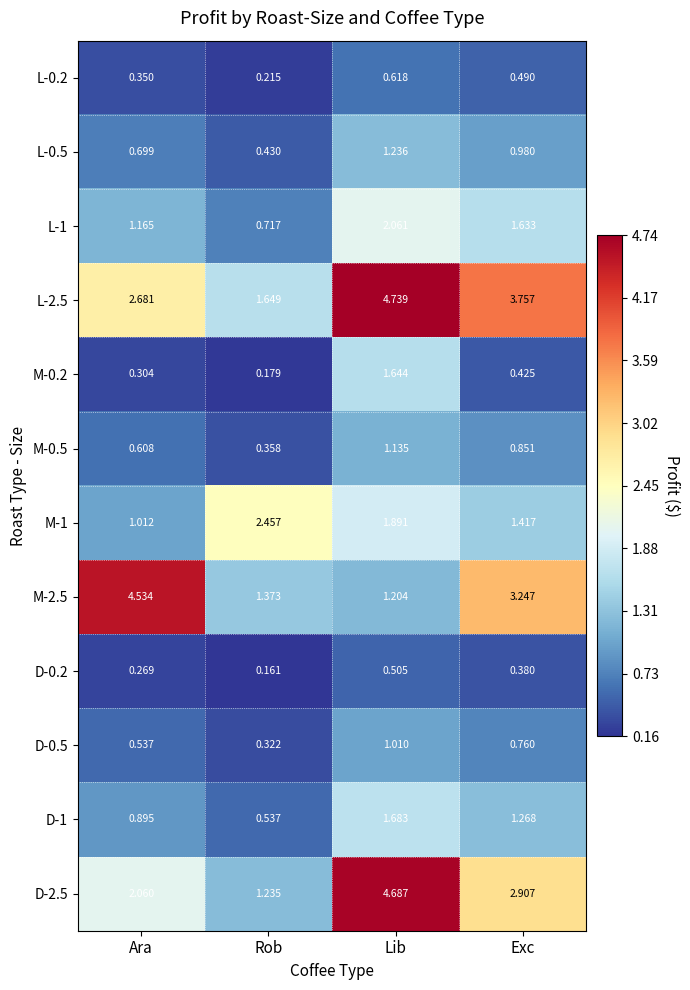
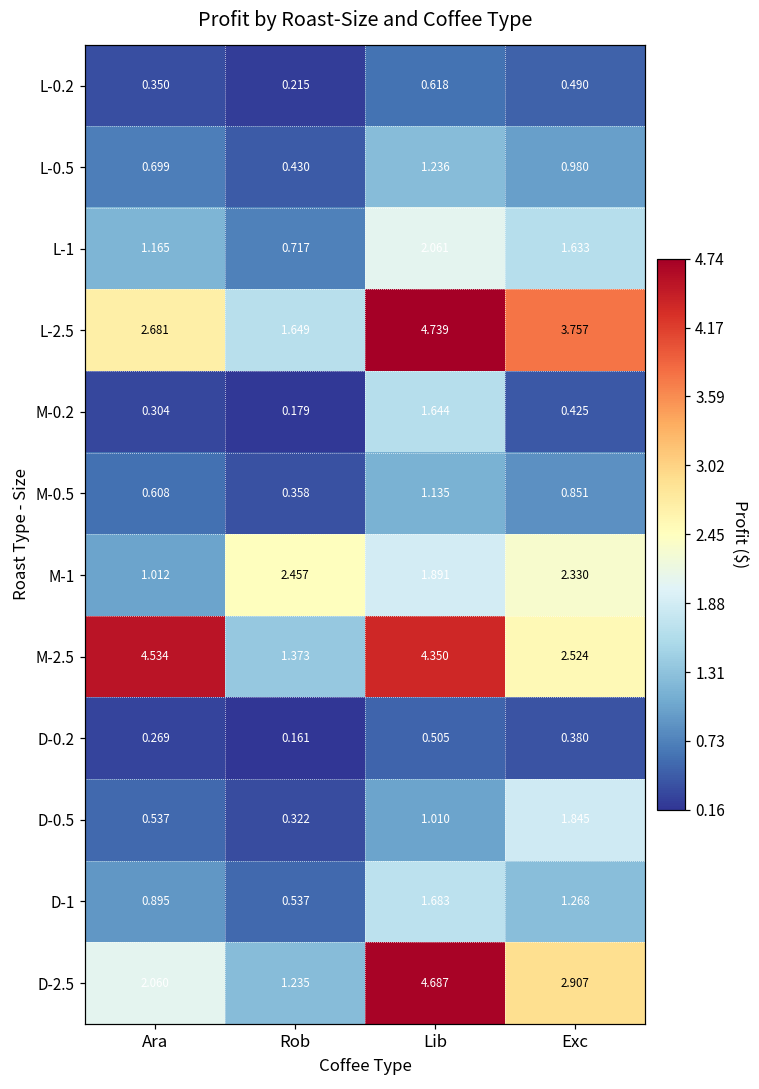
M-1, Exc: 1.417 -> 2.330
M-2.5, Lib: 1.204 -> 4.350
M-2.5, Exc: 3.247 -> 2.524
D-0.5, Exc: 0.760 -> 1.845
